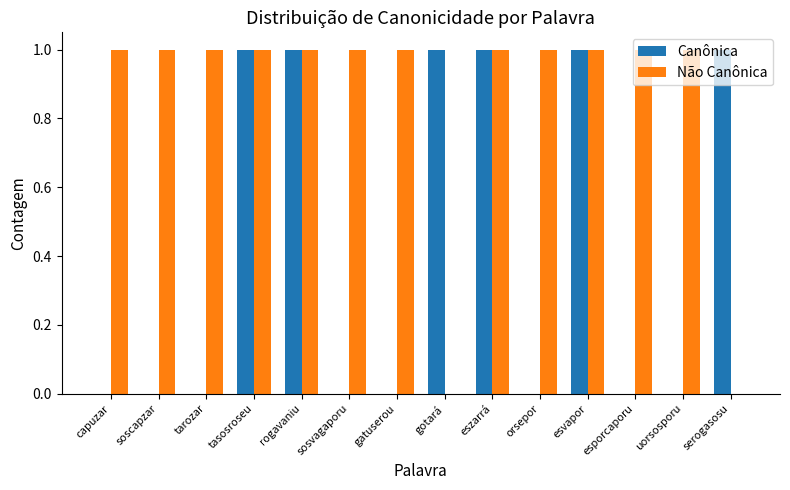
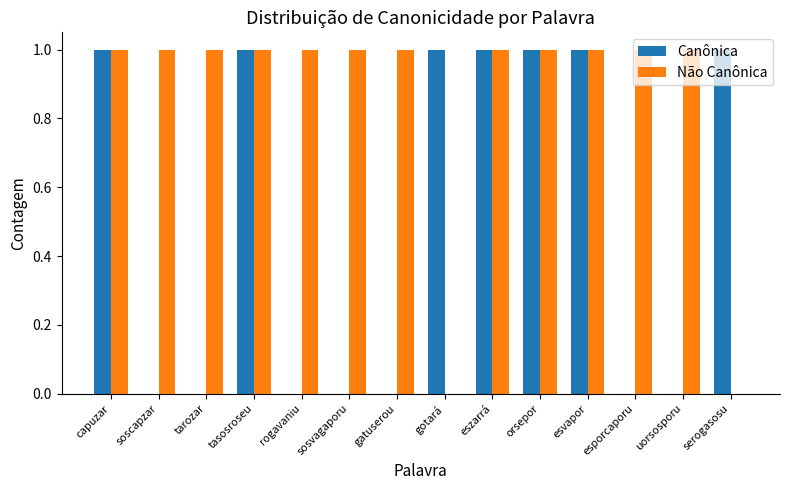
Canônica, capuzar: 0 -> 1
Canônica, rogavaniu: 1 -> 0
Canônica, orsepor: 0 -> 1
